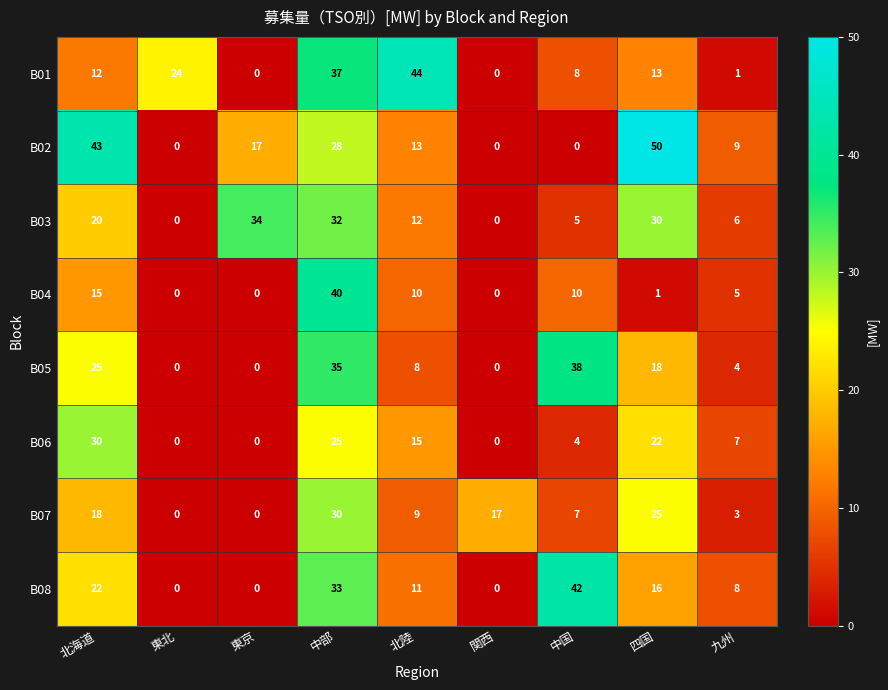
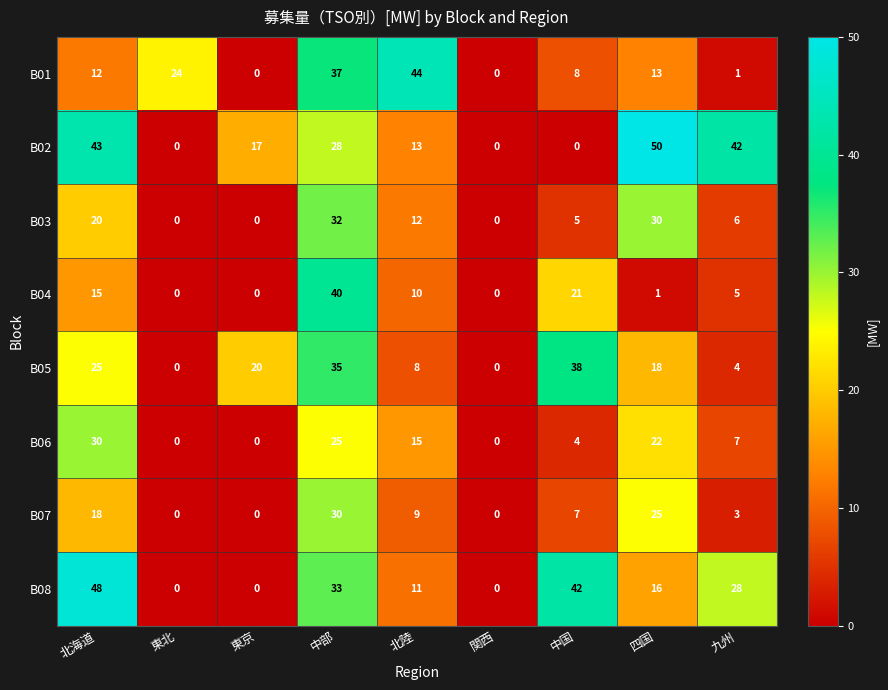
B02, 九州: 9 -> 42
B03, 東京: 34 -> 0
B04, 中国: 10 -> 21
B05, 東京: 0 -> 20
B07, 関西: 17 -> 0
B08, 北海道: 22 -> 48
B08, 九州: 8 -> 28
